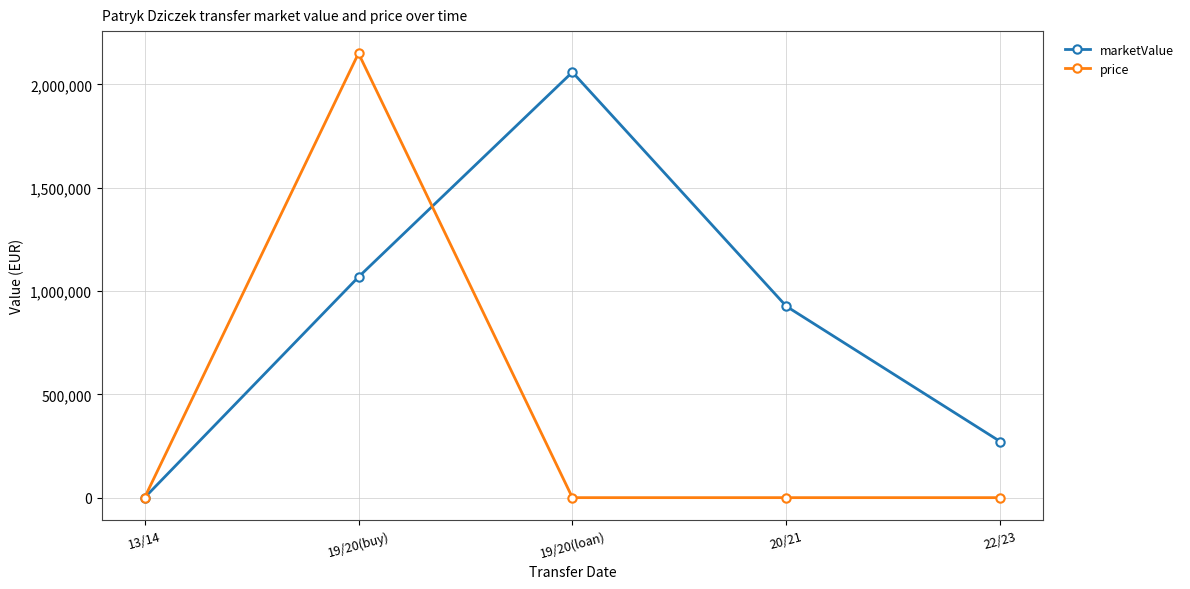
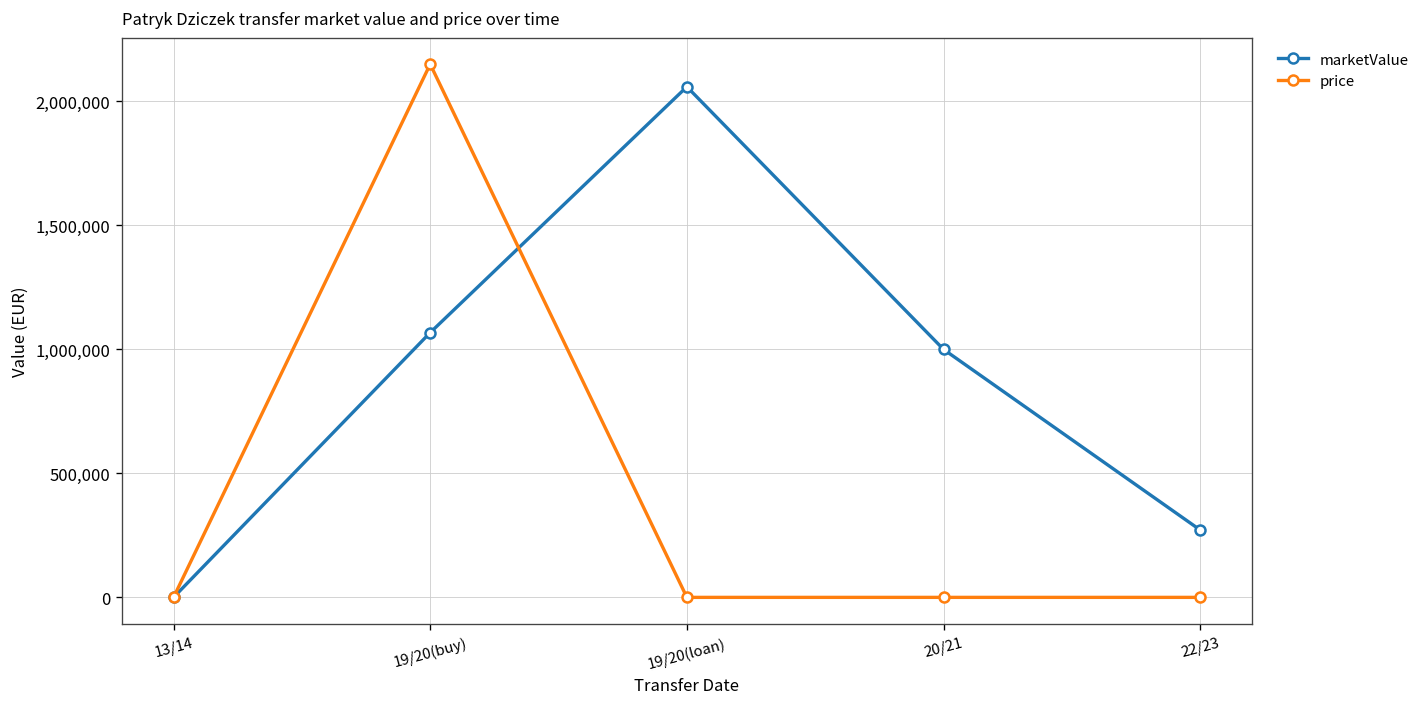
marketValue, 20/21: 930,000 -> 1,000,000
